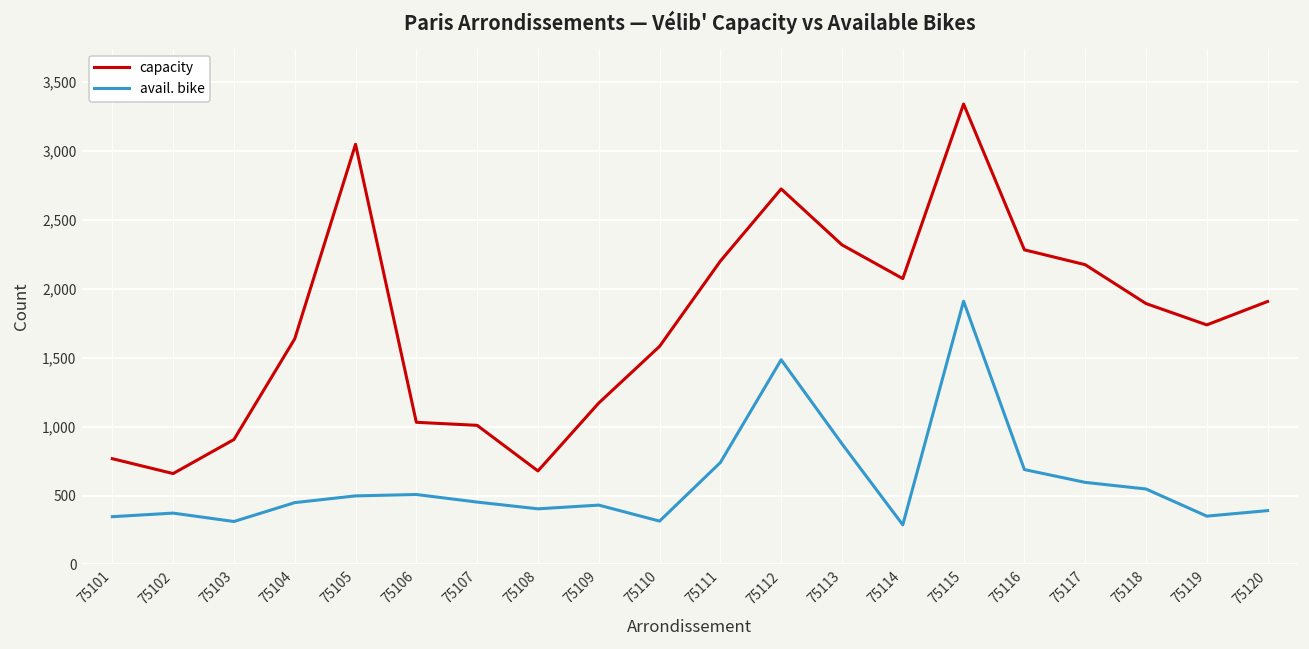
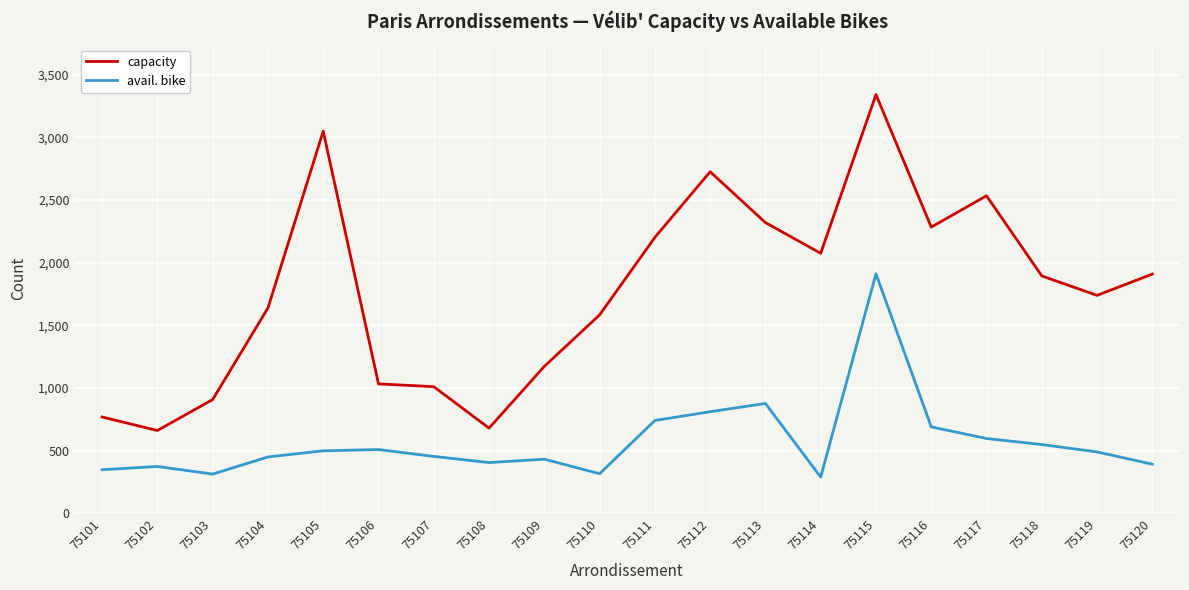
avail. bike, 75112: 1,490 -> 810
capacity, 75117: 2,180 -> 2,530
avail. bike, 75119: 350 -> 490
